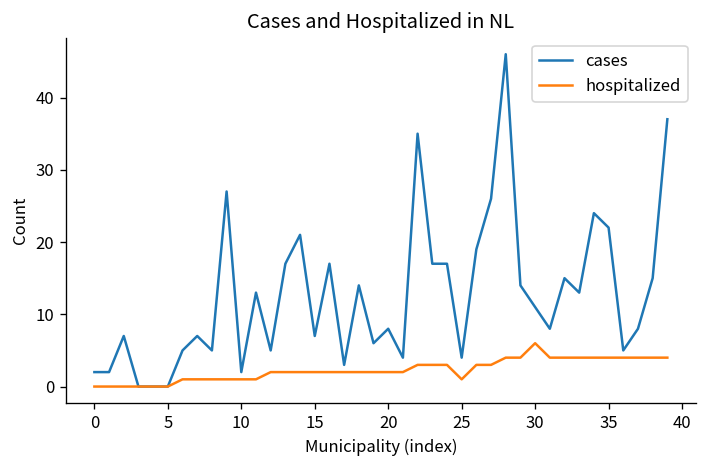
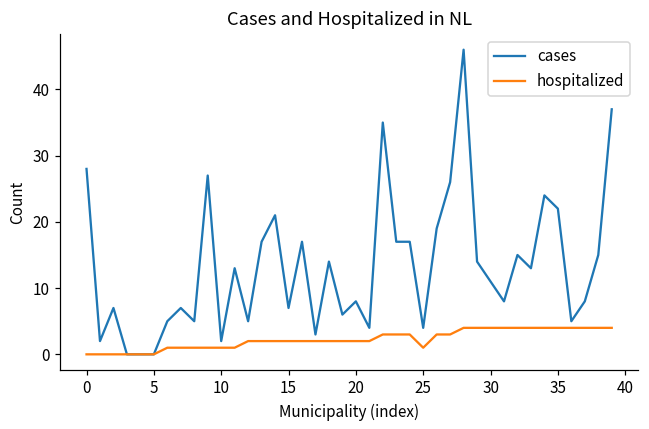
cases, 0: 2 -> 28
hospitalized, 30: 6 -> 4
